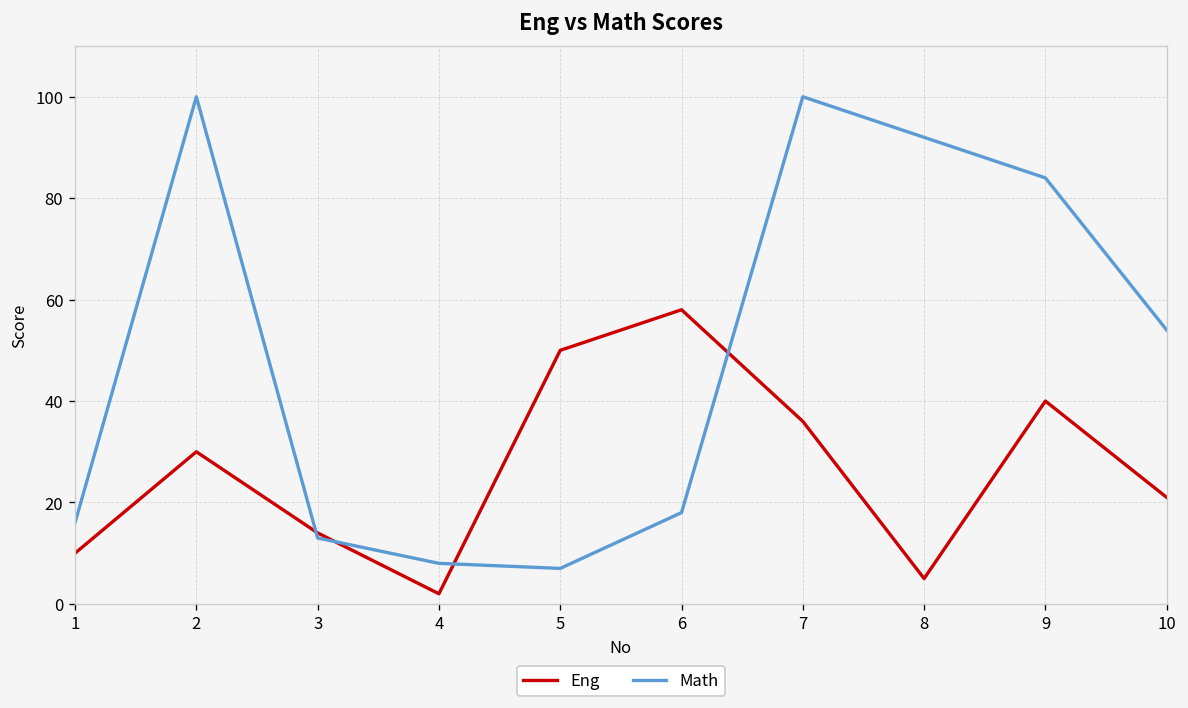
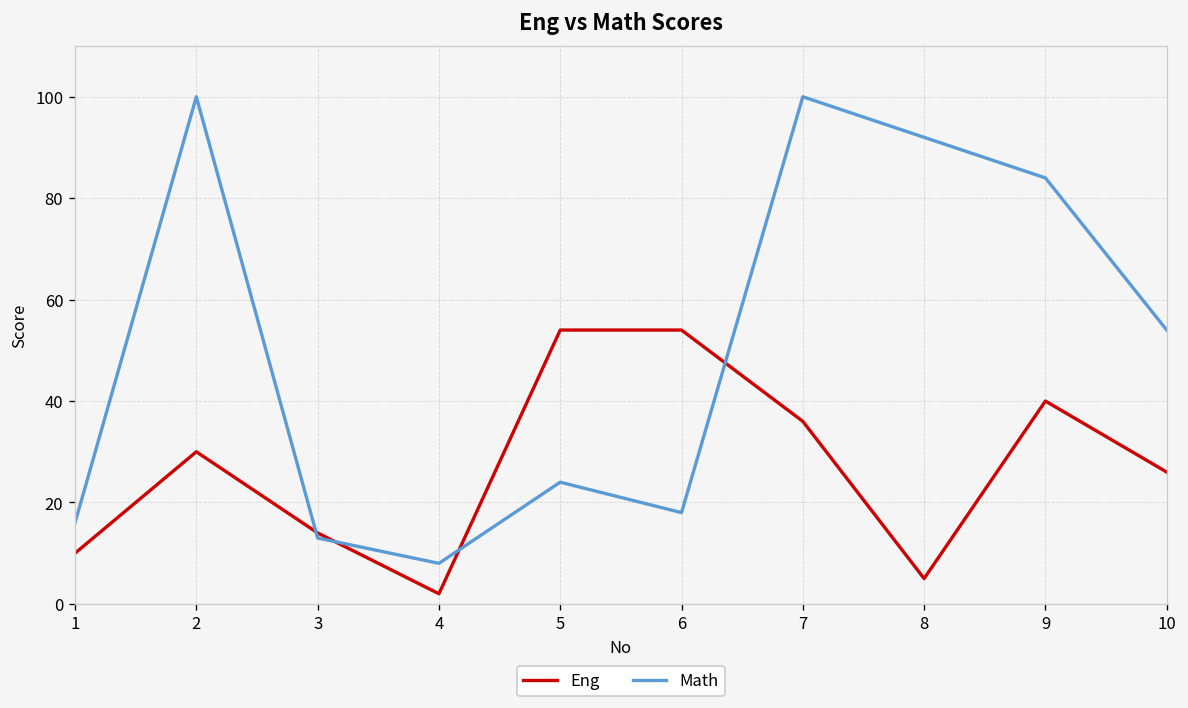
Eng, 5: 50 -> 54
Math, 5: 7 -> 24
Eng, 6: 58 -> 54
Eng, 10: 21 -> 26
